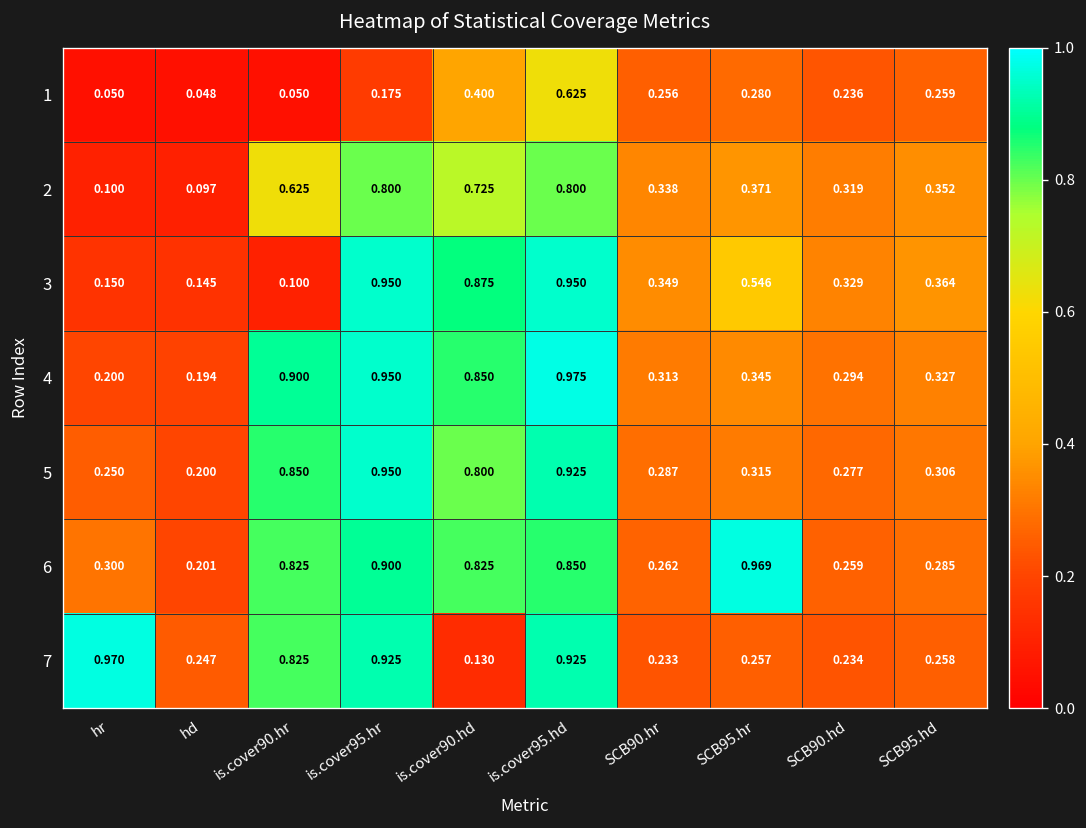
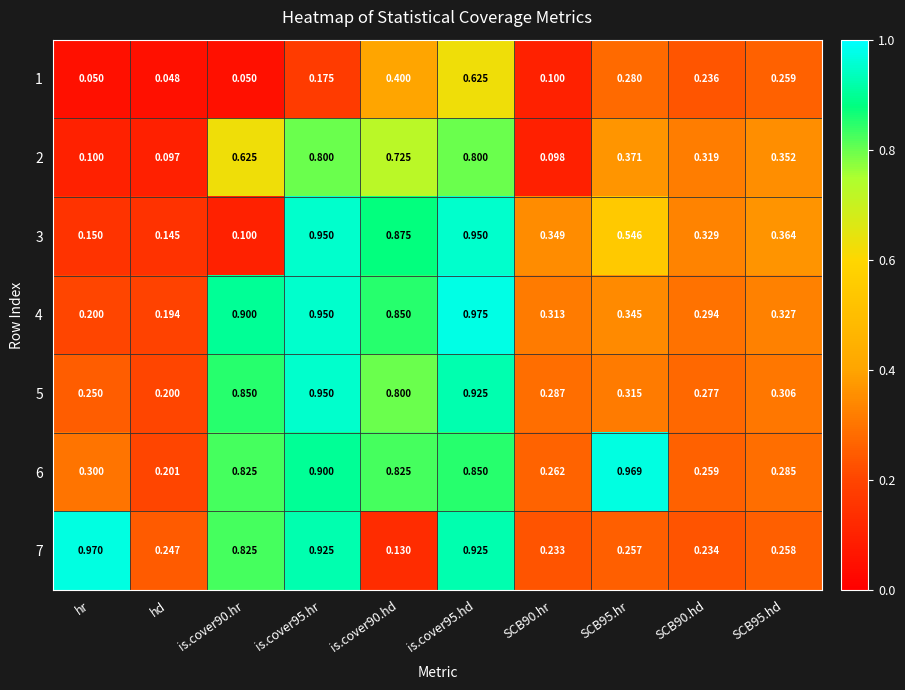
1, SCB90.hr: 0.256 -> 0.100
2, SCB90.hr: 0.338 -> 0.098
